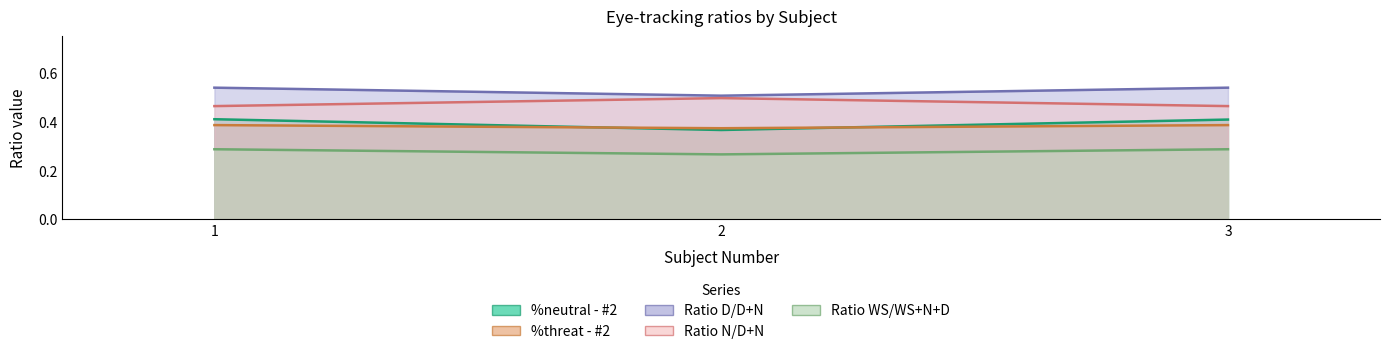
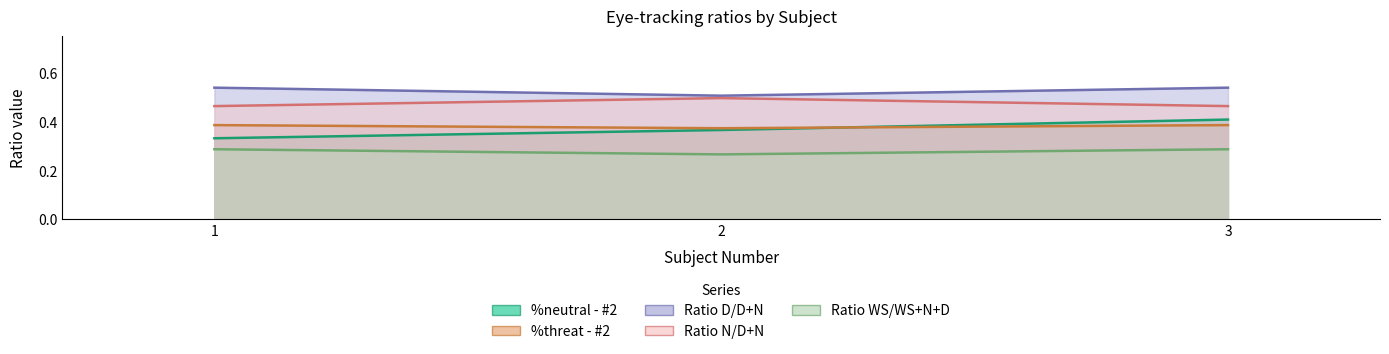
%neutral - #2, 1: 0.41 -> 0.33
